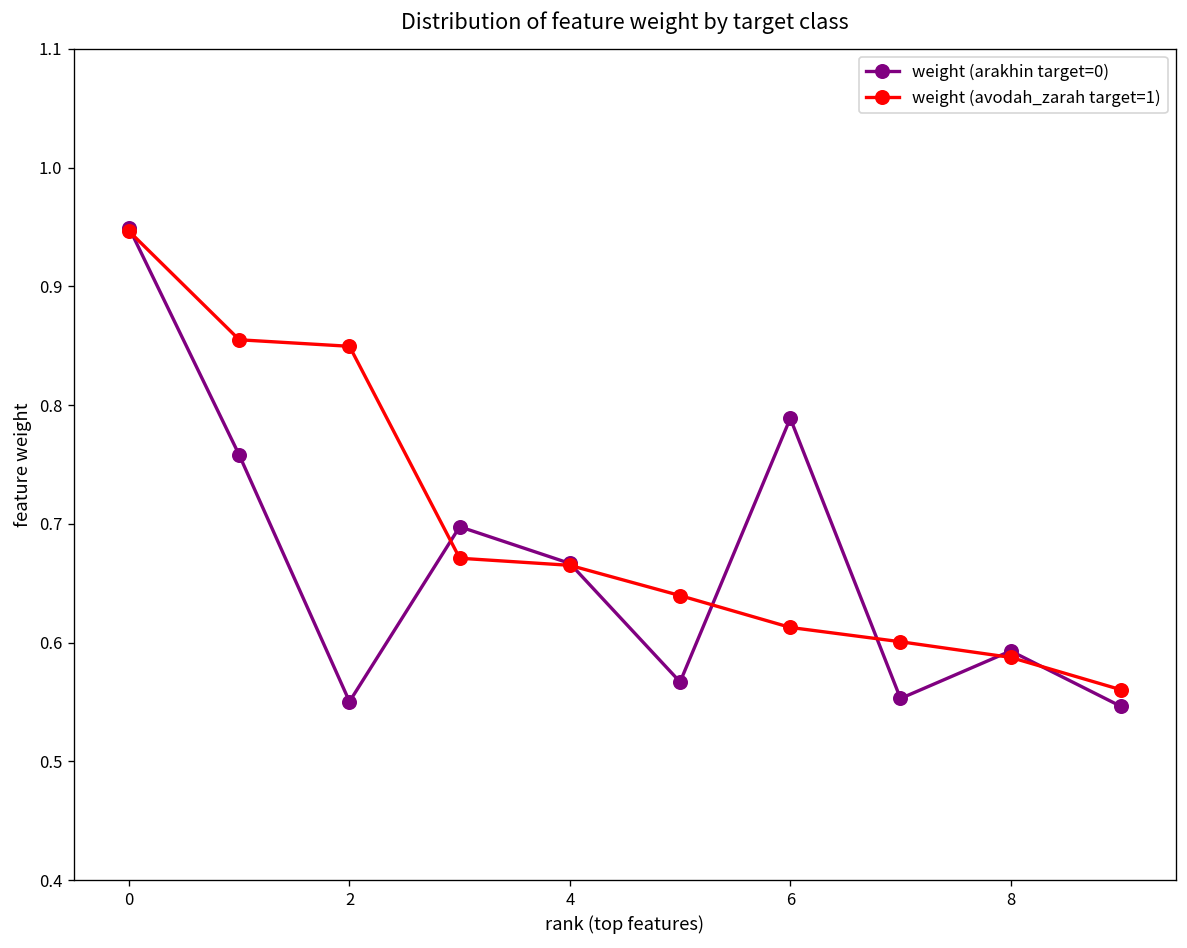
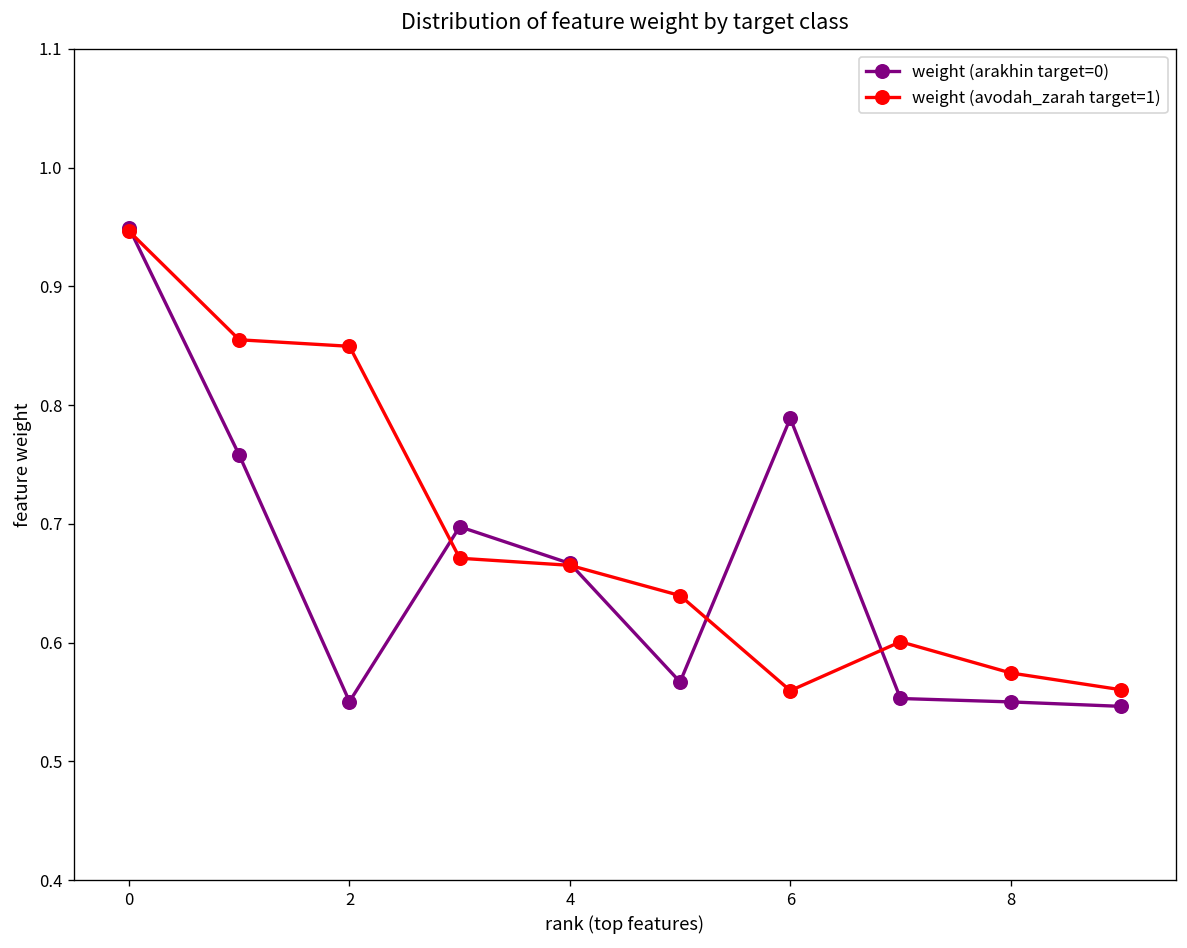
weight (avodah_zarah target=1), 6: 0.61 -> 0.56
weight (arakhin target=0), 8: 0.59 -> 0.55
weight (avodah_zarah target=1), 8: 0.59 -> 0.57
